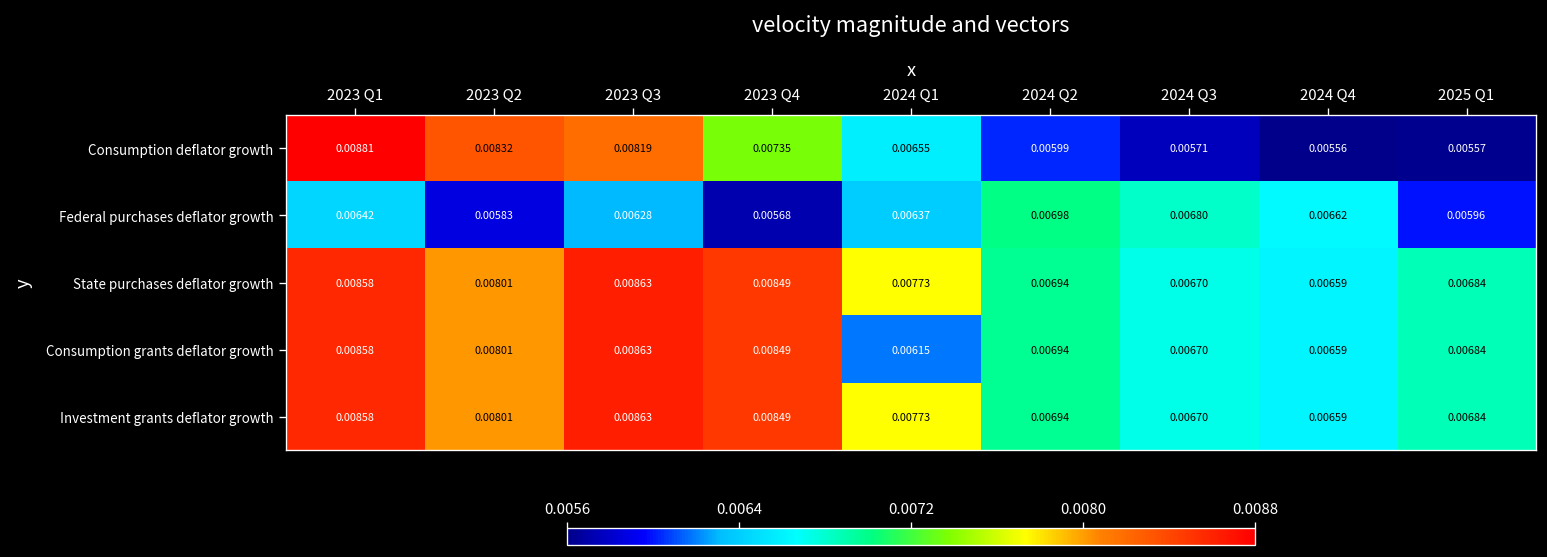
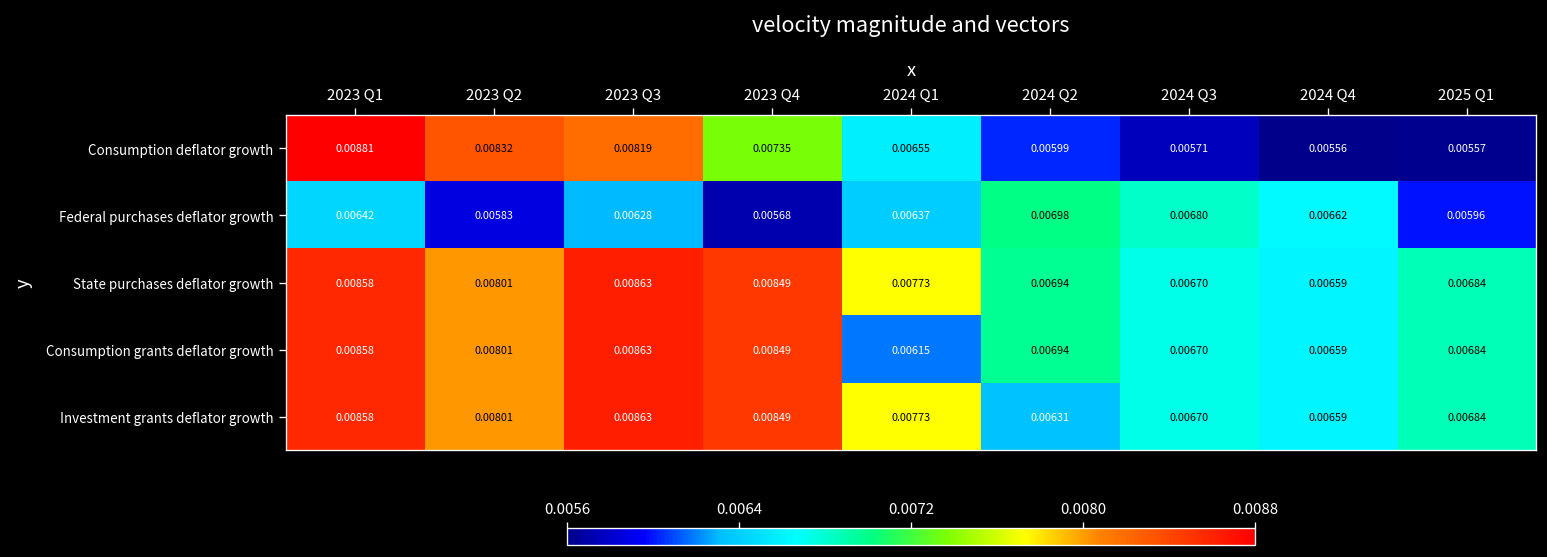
Investment grants deflator growth, 2024 Q2: 0.00694 -> 0.00631
